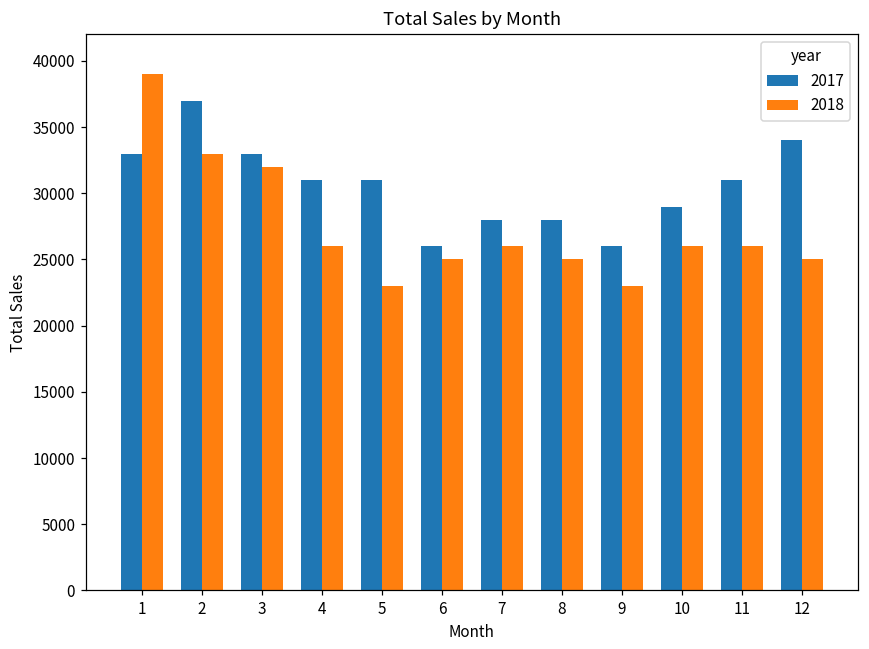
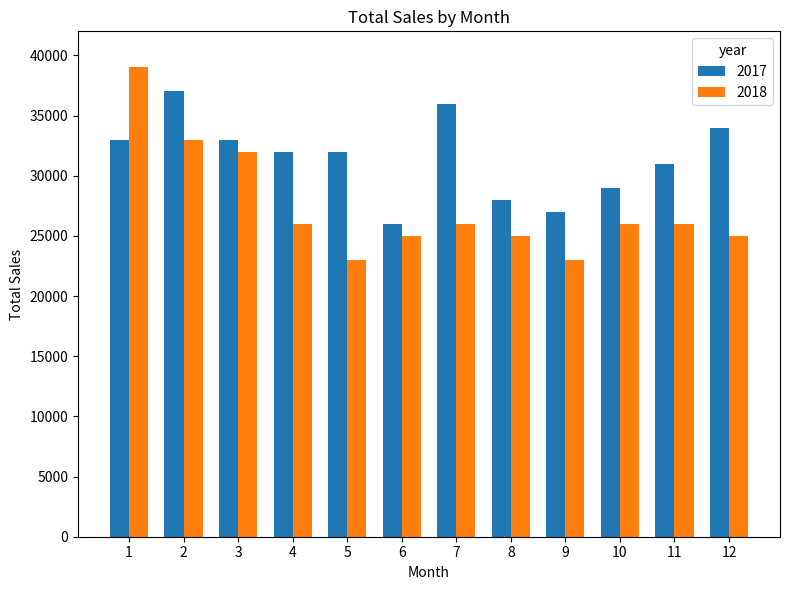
2017, 4: 31000 -> 32000
2017, 5: 31000 -> 32000
2017, 7: 28000 -> 36000
2017, 9: 26000 -> 27000
